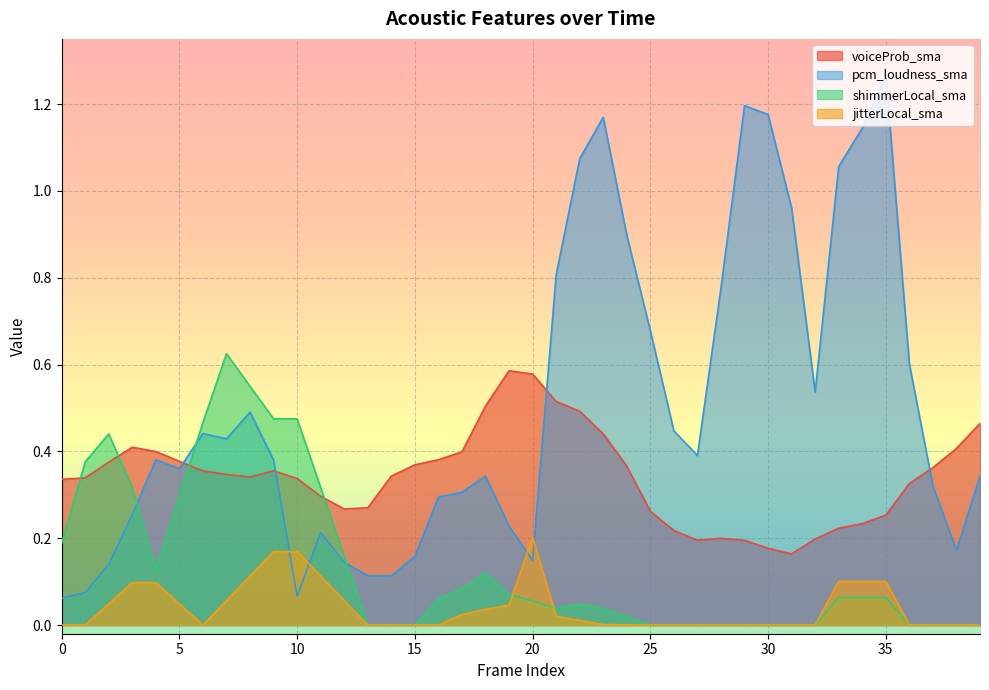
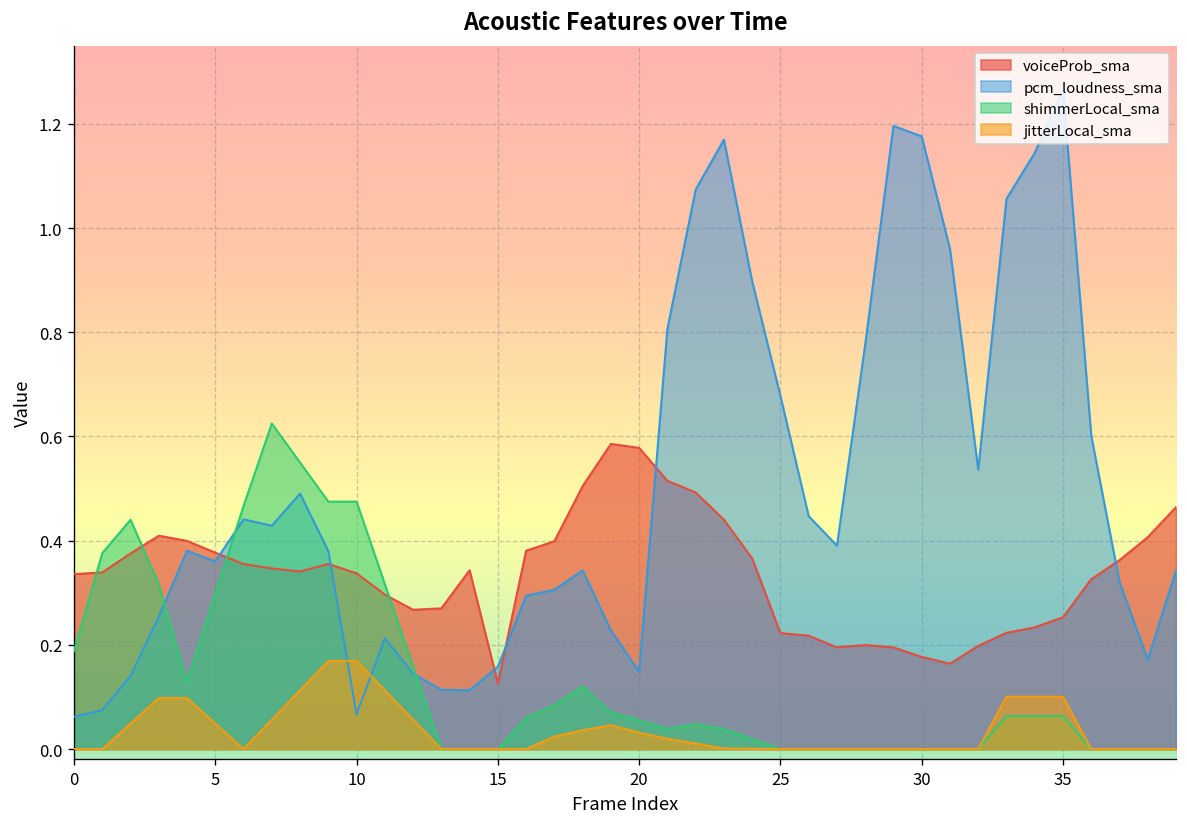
voiceProb_sma, 15: 0.37 -> 0.13
jitterLocal_sma, 20: 0.20 -> 0.03
voiceProb_sma, 25: 0.26 -> 0.22
